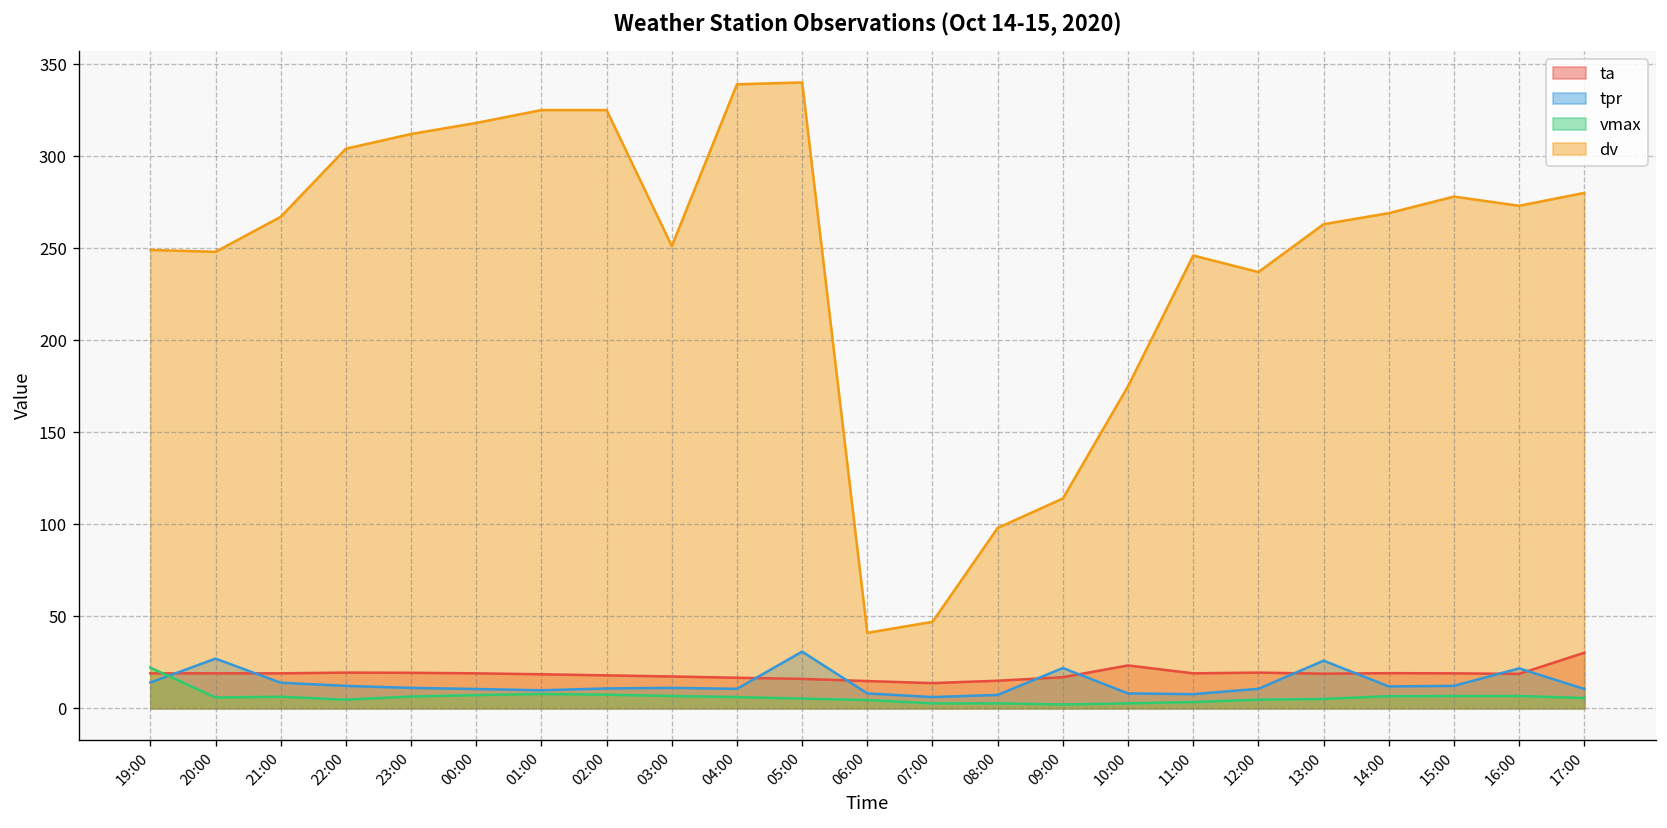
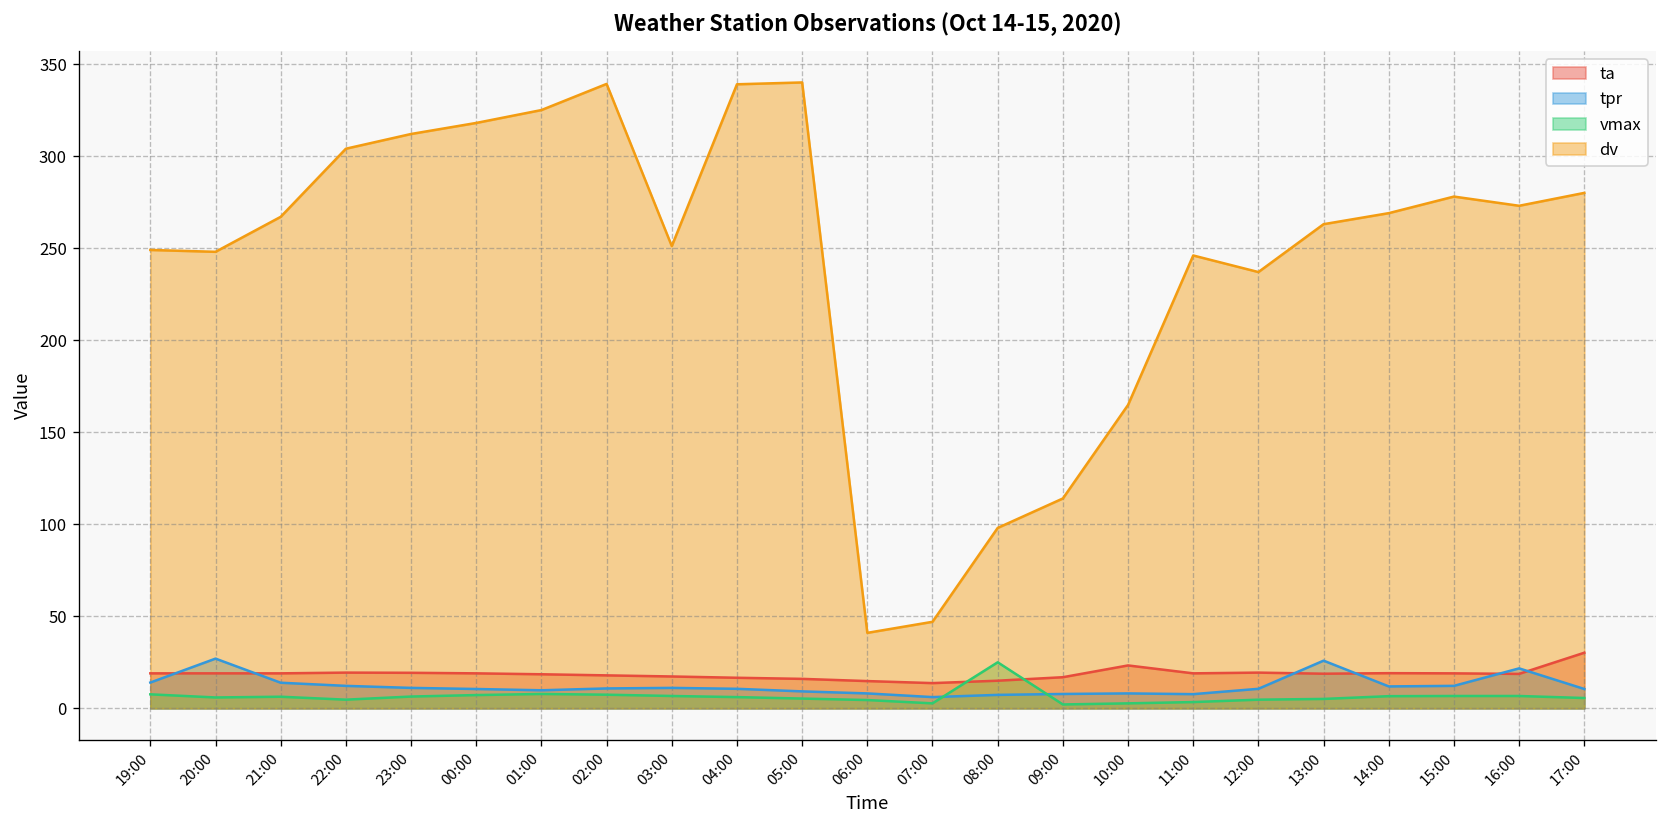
vmax, 19:00: 22 -> 8
dv, 02:00: 325 -> 339
tpr, 05:00: 31 -> 9
vmax, 08:00: 3 -> 25
tpr, 09:00: 22 -> 8
dv, 10:00: 175 -> 165
